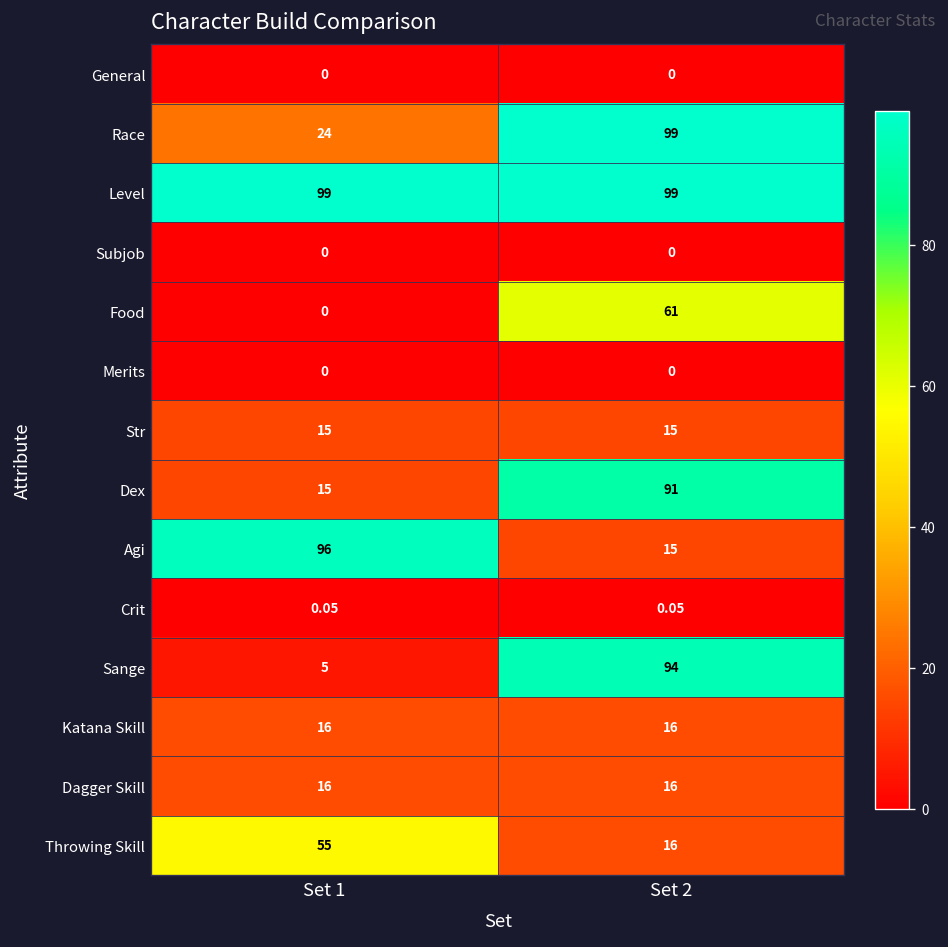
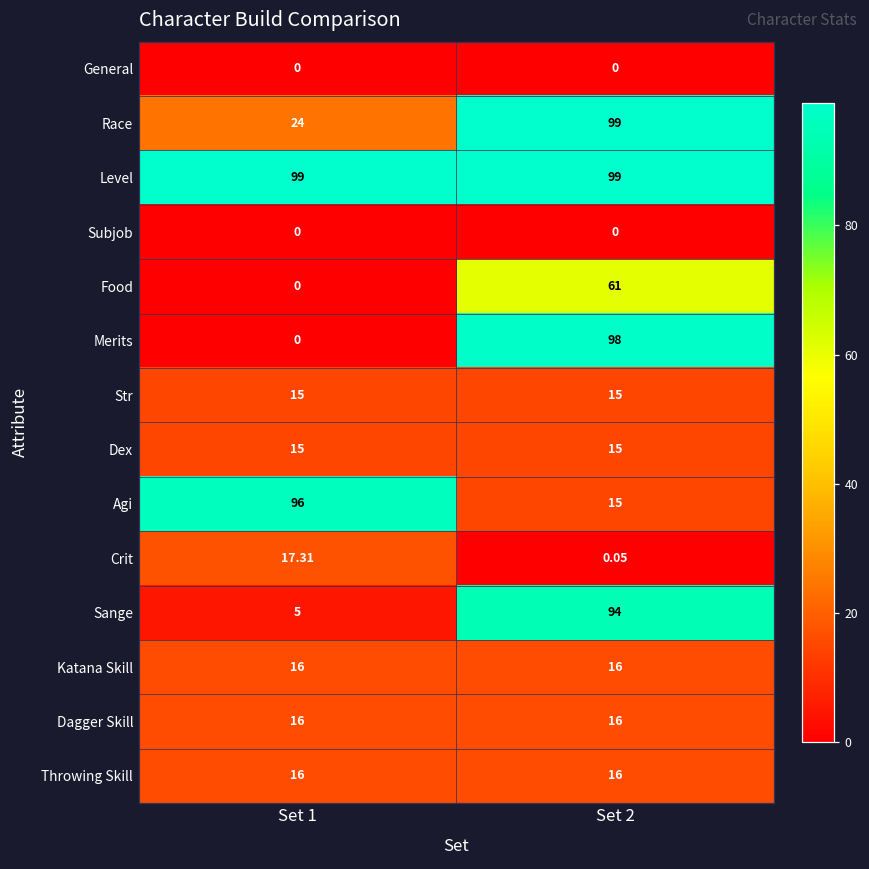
Merits, Set 2: 0 -> 98
Dex, Set 2: 91 -> 15
Crit, Set 1: 0.05 -> 17.31
Throwing Skill, Set 1: 55 -> 16
